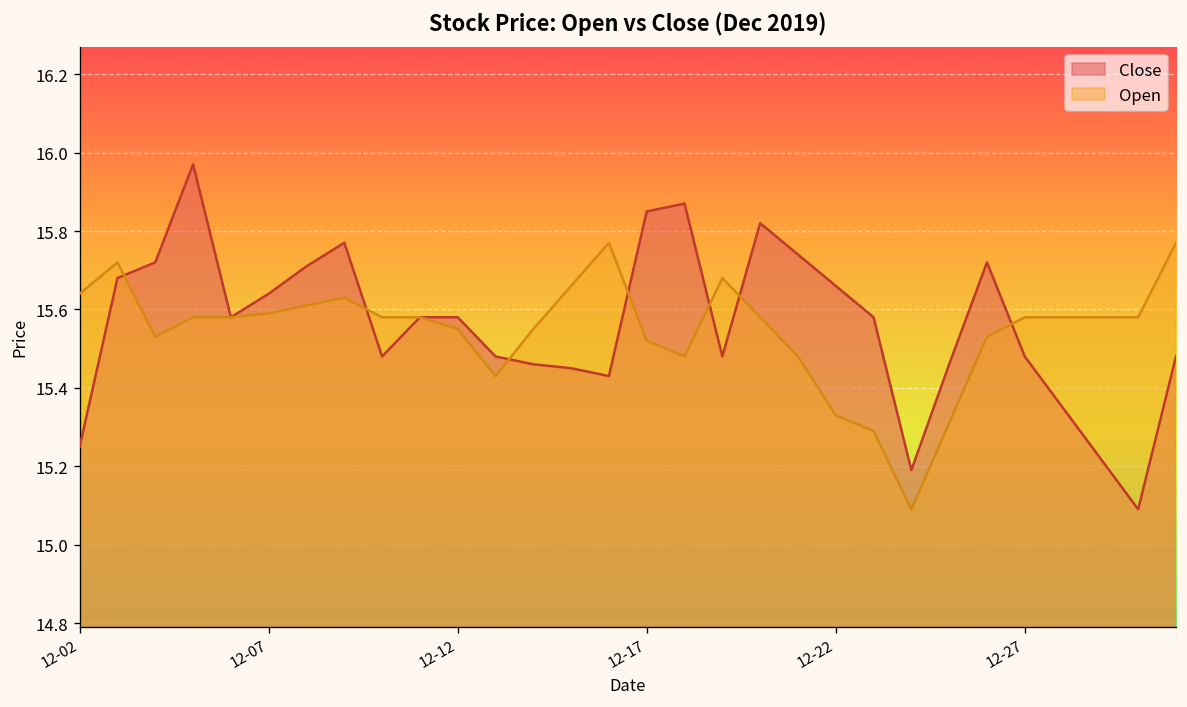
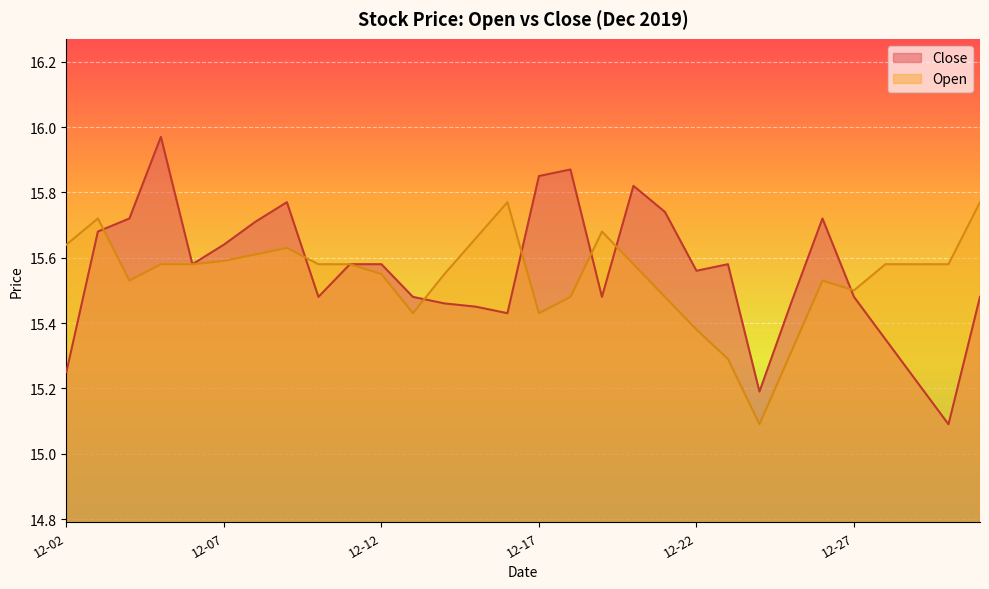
Open, 12-17: 15.52 -> 15.43
Close, 12-22: 15.66 -> 15.56
Open, 12-22: 15.33 -> 15.38
Open, 12-27: 15.58 -> 15.50
